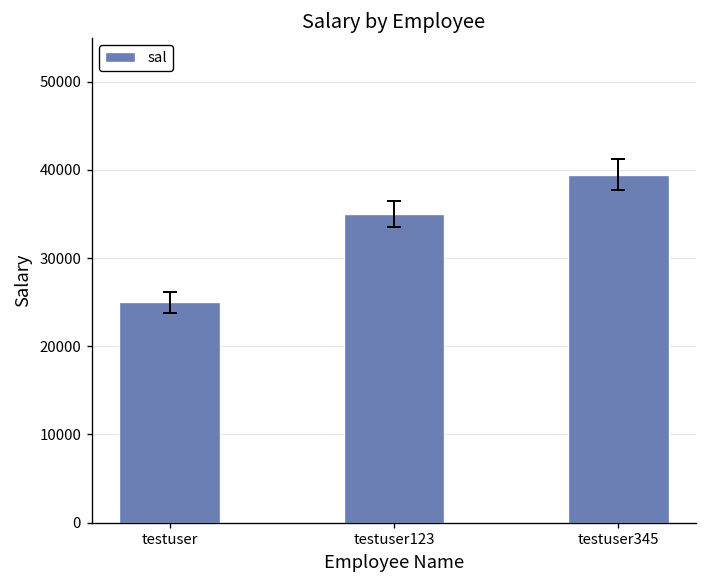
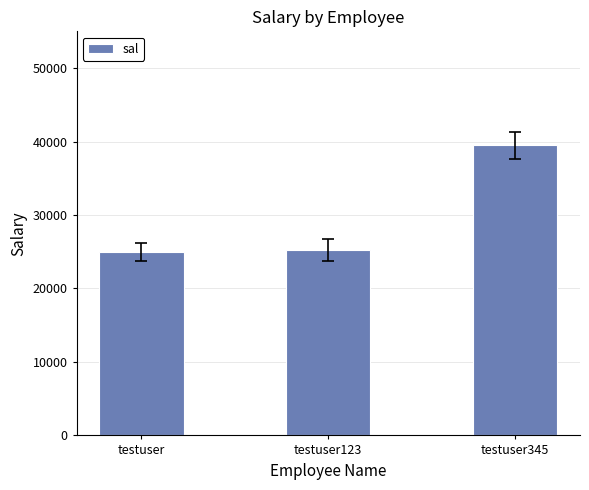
sal, testuser123: 35000 -> 25000
